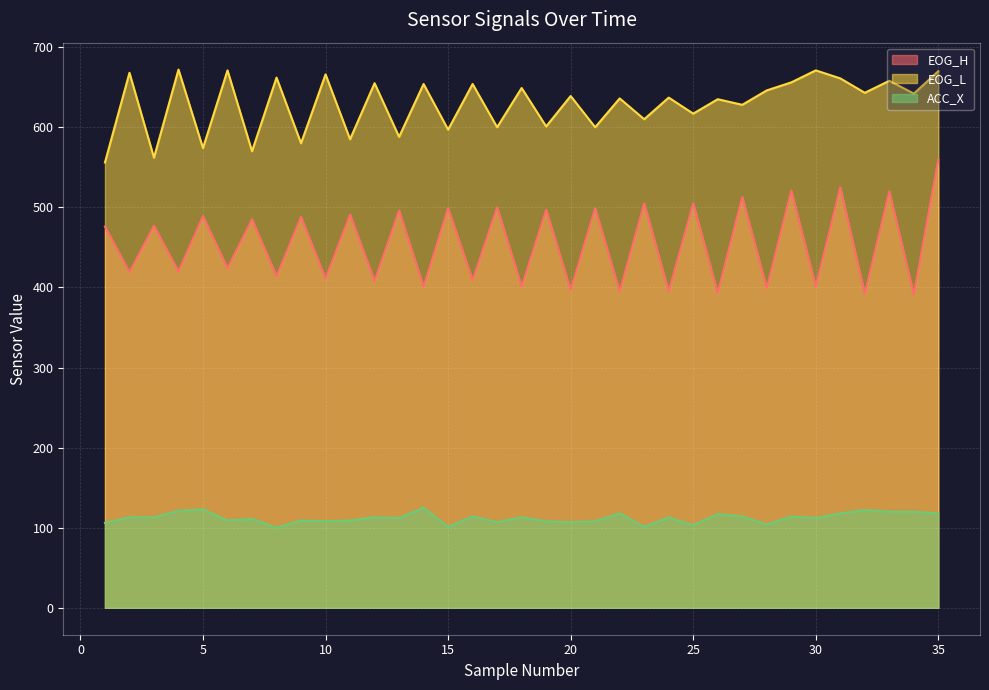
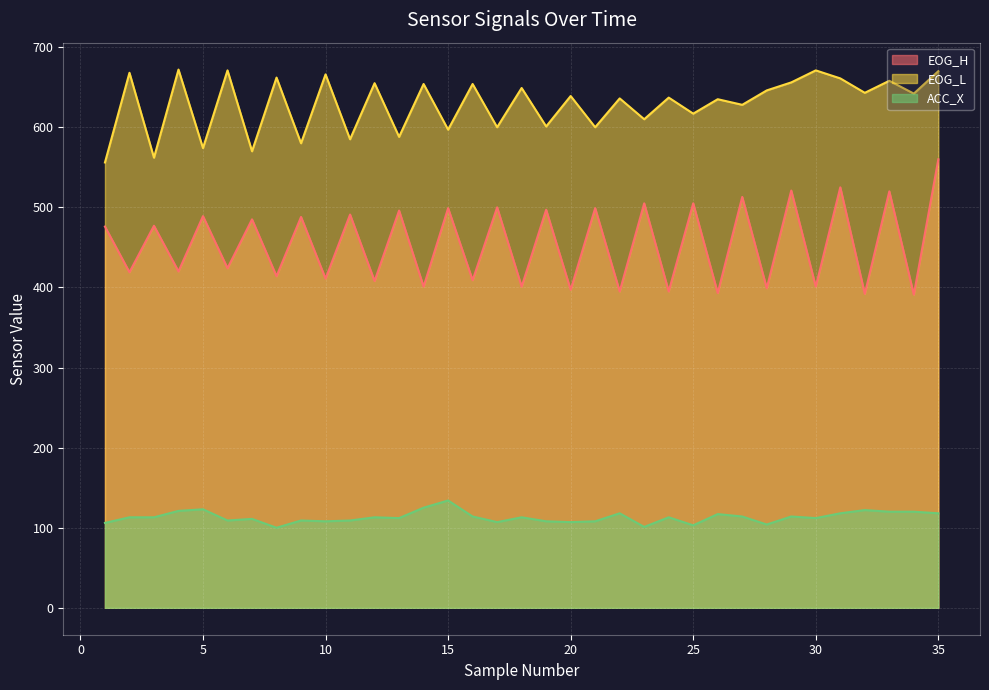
ACC_X, 15: 100 -> 130
